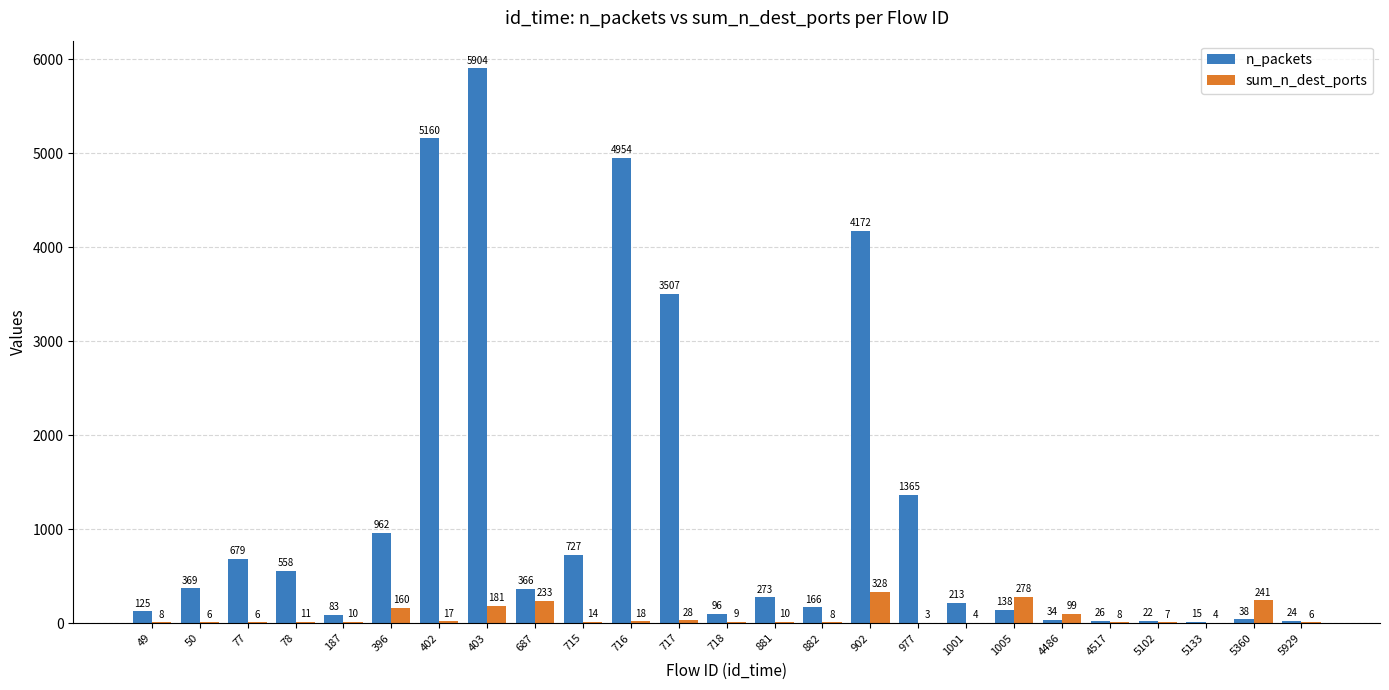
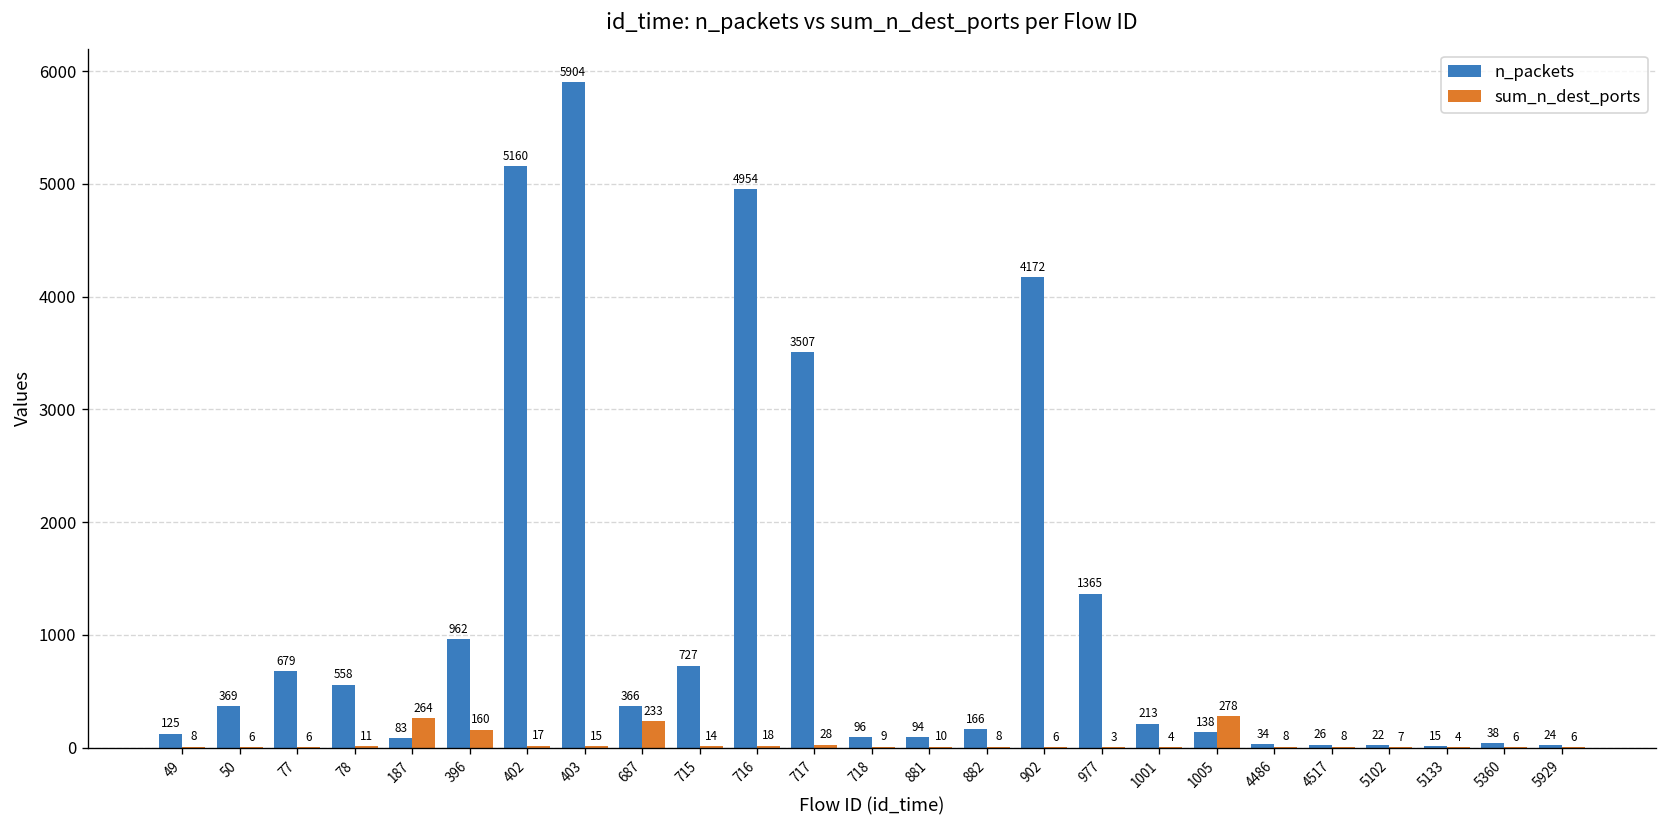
sum_n_dest_ports, 187: 10 -> 264
sum_n_dest_ports, 403: 181 -> 15
n_packets, 881: 273 -> 94
sum_n_dest_ports, 902: 328 -> 6
sum_n_dest_ports, 4486: 99 -> 8
sum_n_dest_ports, 5360: 241 -> 6
